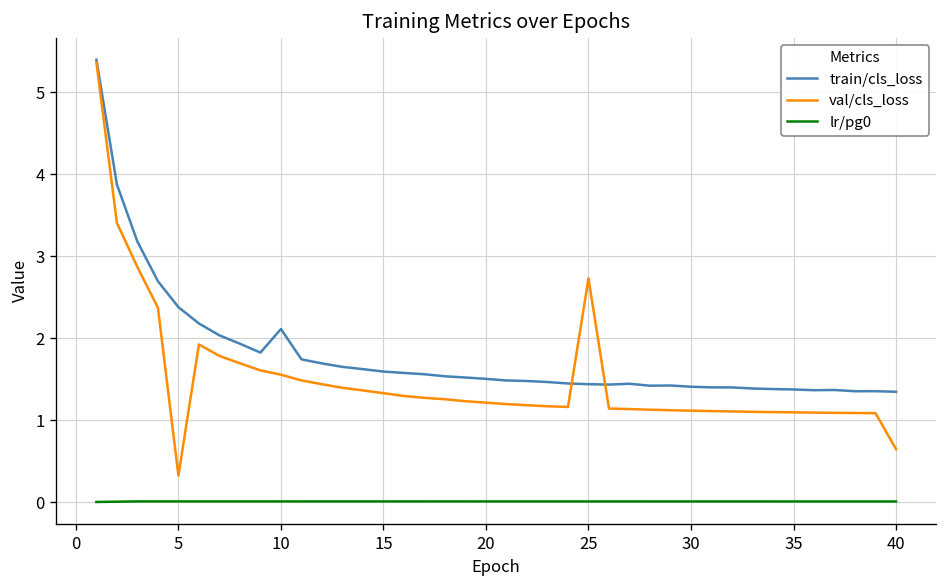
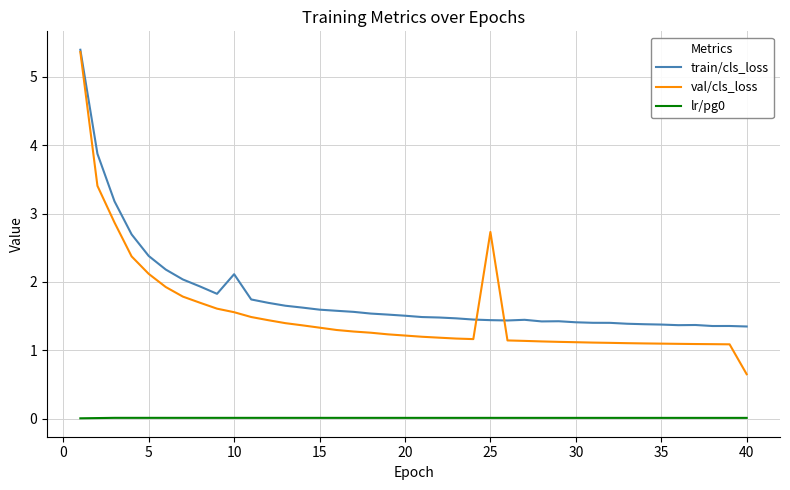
val/cls_loss, 5: 0.3 -> 2.1
